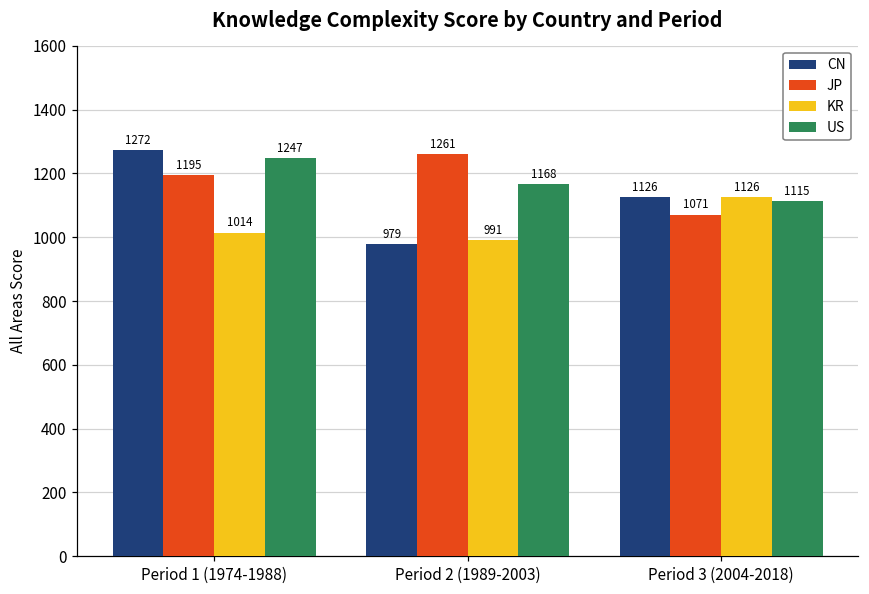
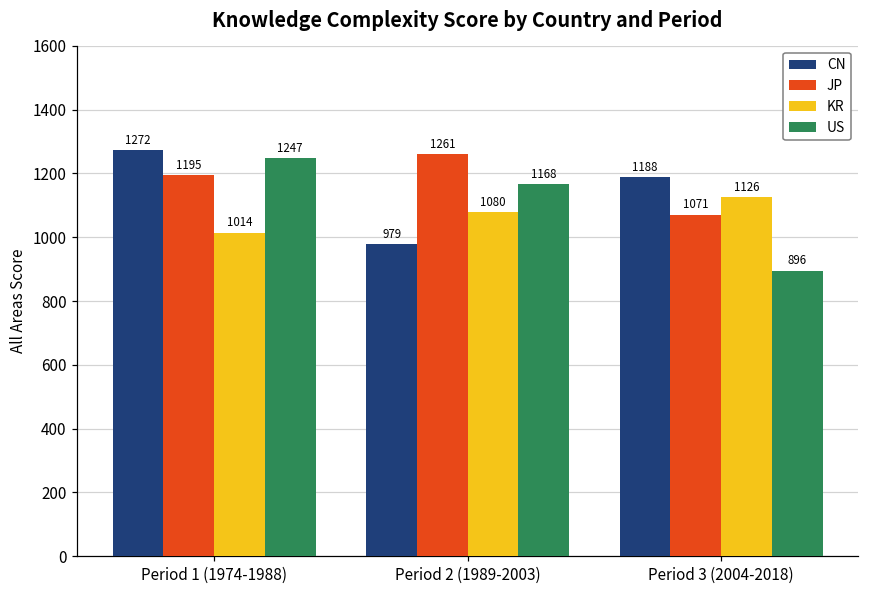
KR, Period 2 (1989-2003): 991 -> 1080
CN, Period 3 (2004-2018): 1126 -> 1188
US, Period 3 (2004-2018): 1115 -> 896
